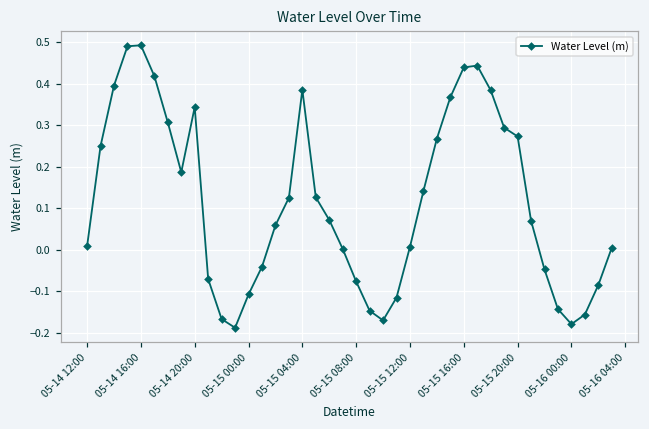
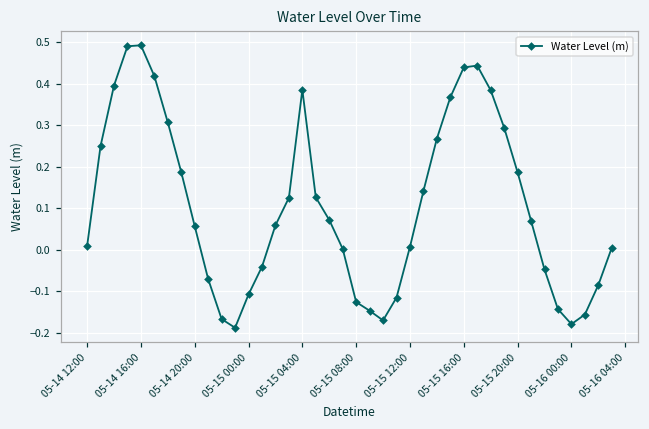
05-14 20:00: 0.34 -> 0.06
05-15 08:00: -0.08 -> -0.13
05-15 20:00: 0.27 -> 0.19
